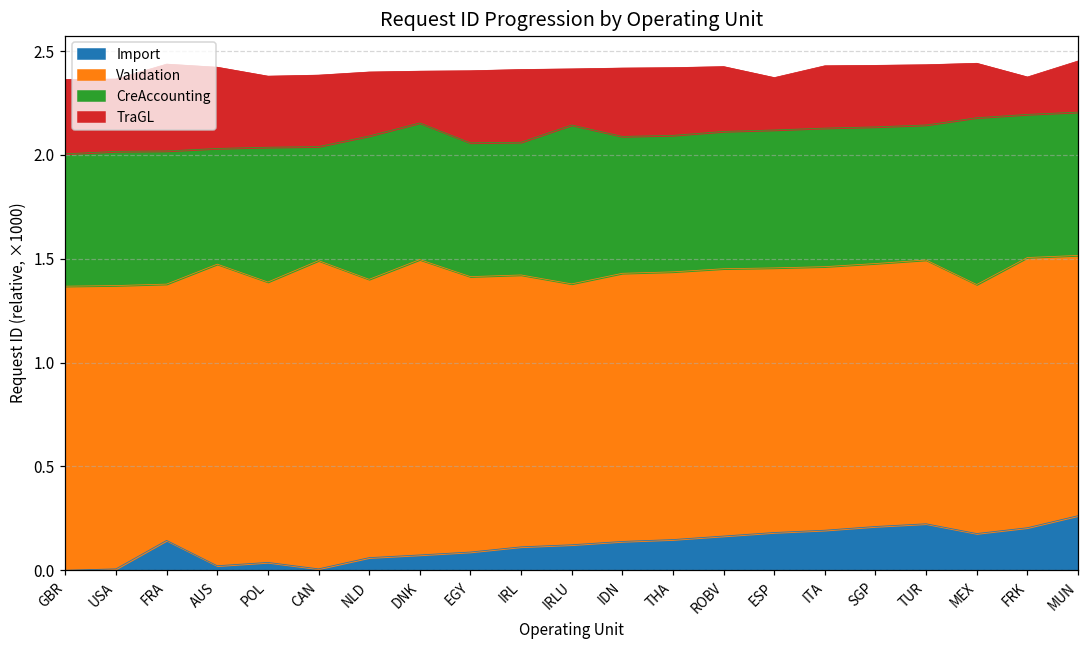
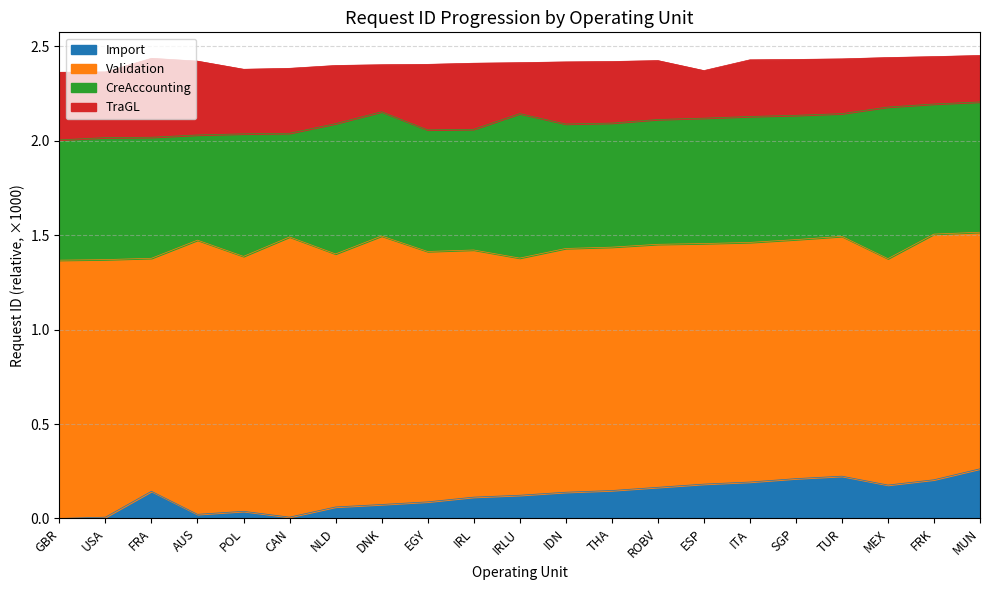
TraGL, FRK: 2.38 -> 2.45
